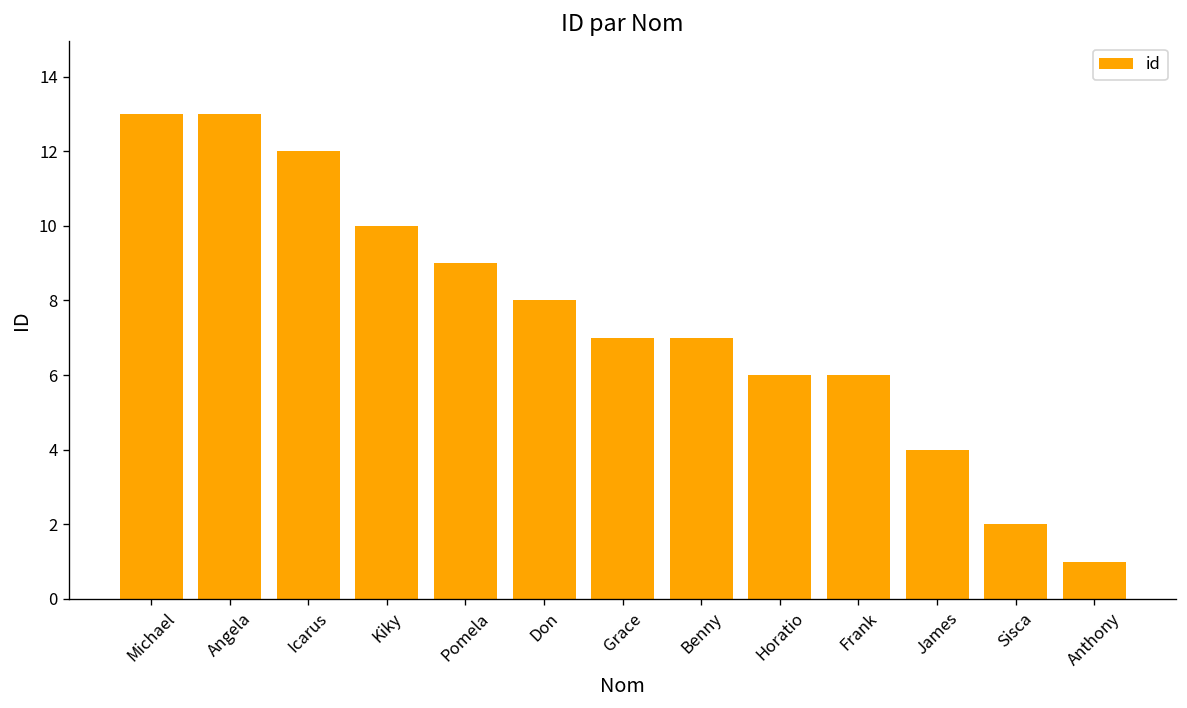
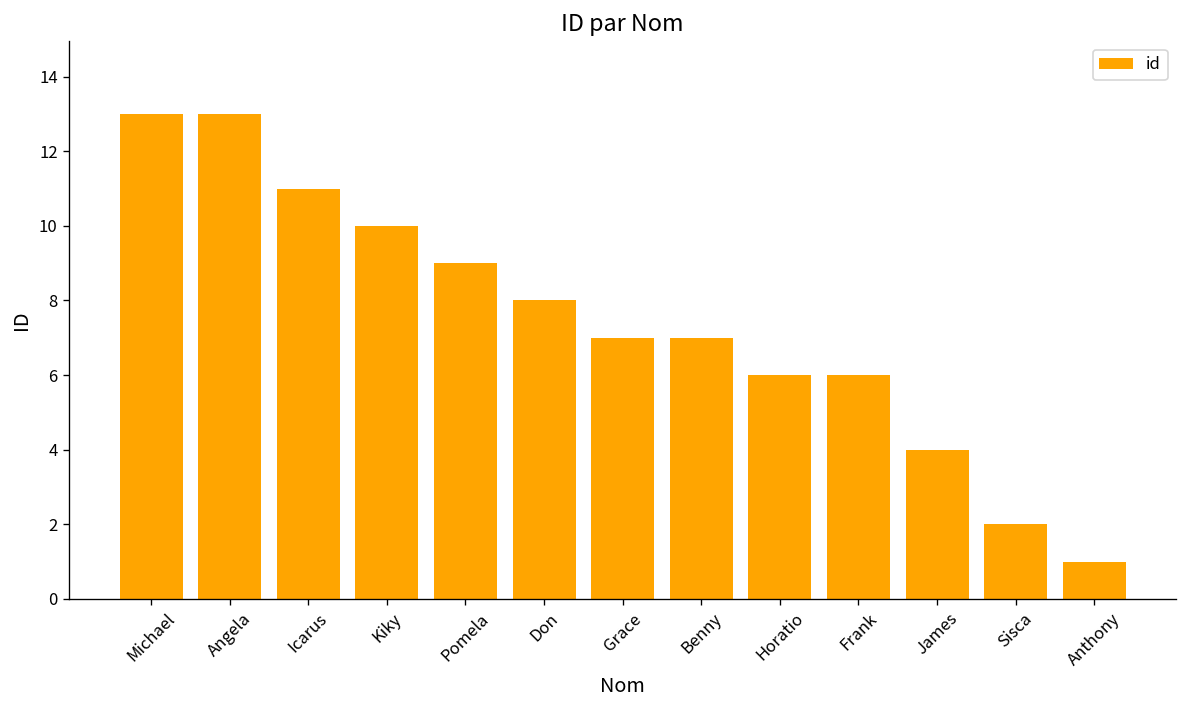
Icarus: 12 -> 11
